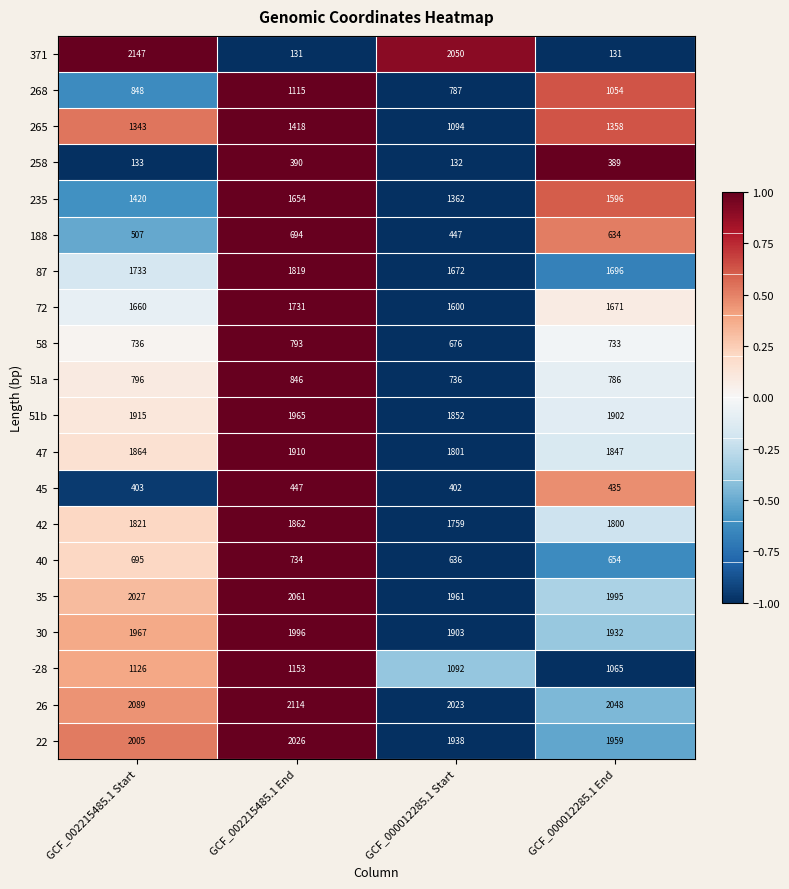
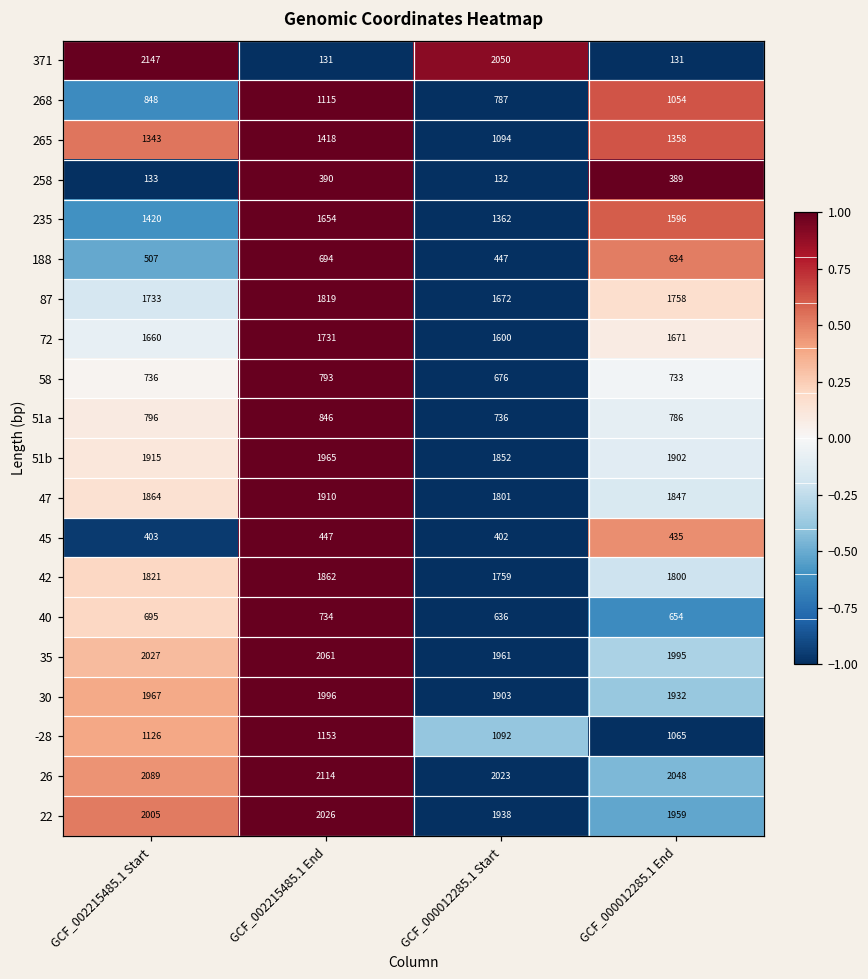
87, GCF_000012285.1 End: 1696 -> 1758
